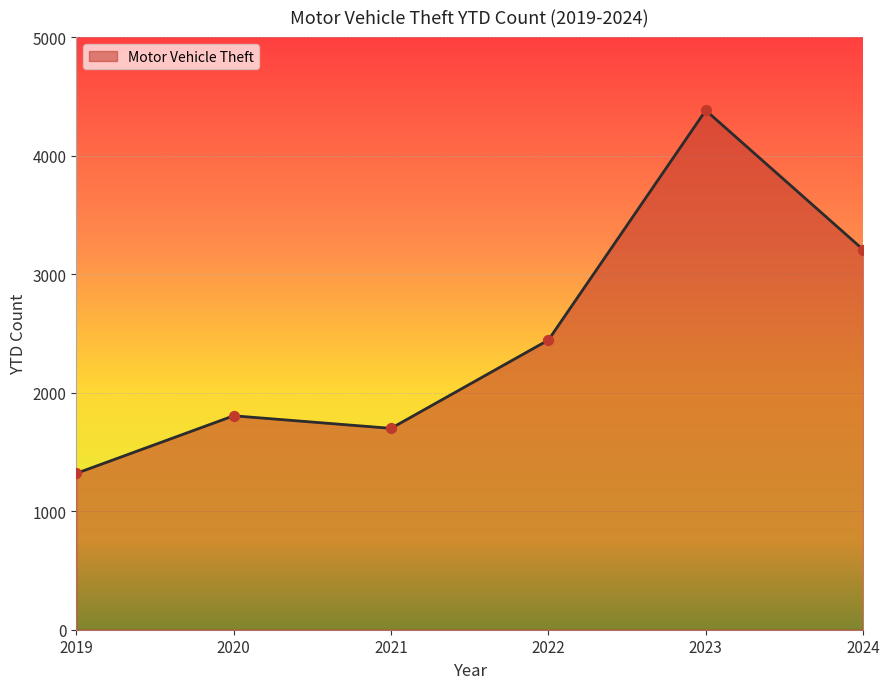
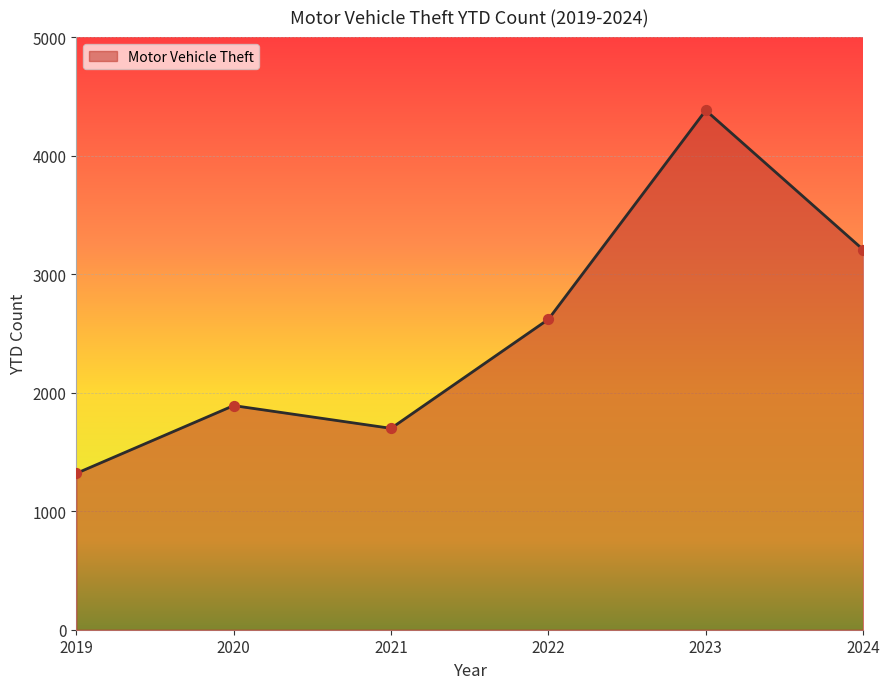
2020: 1810 -> 1890
2022: 2440 -> 2620
